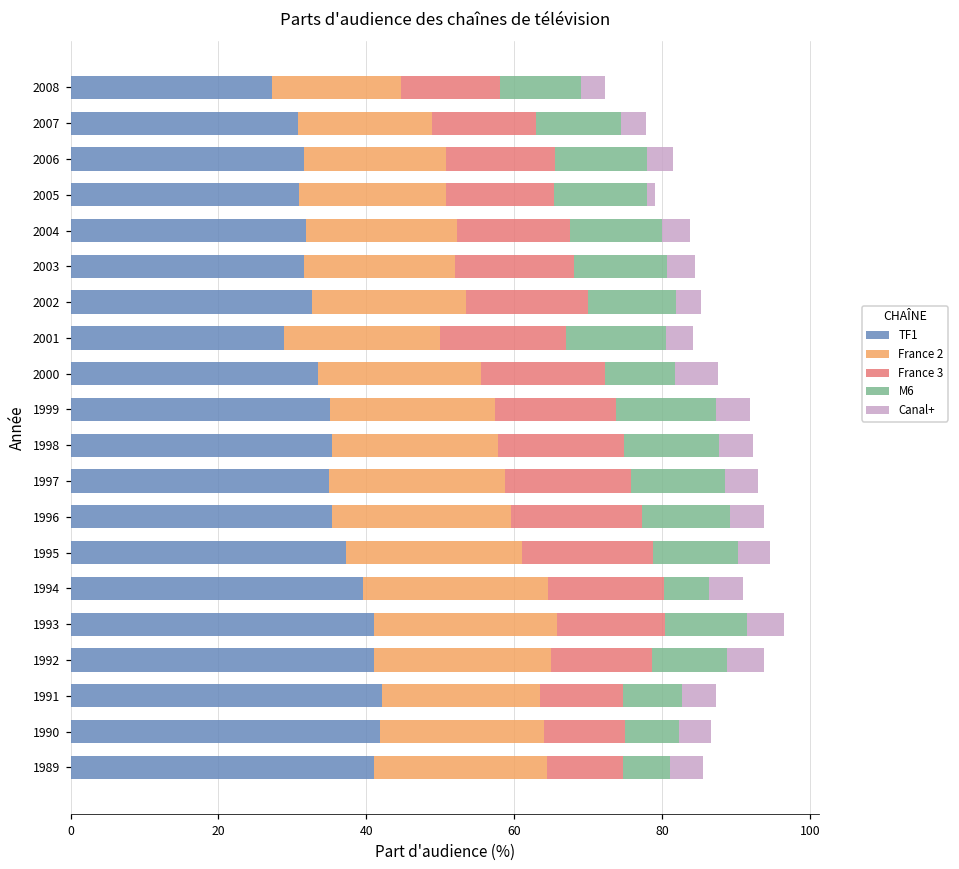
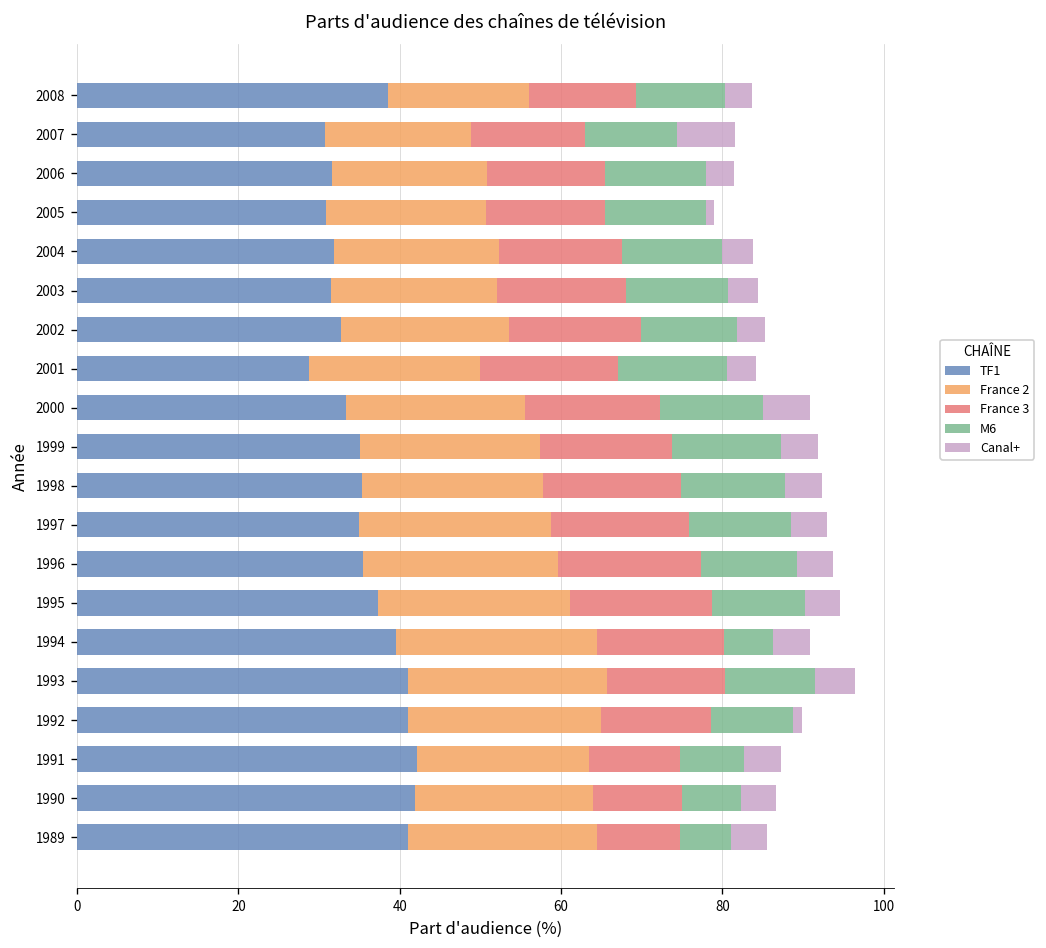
TF1, 2008: 27 -> 39
Canal+, 2007: 3 -> 7
M6, 2000: 9 -> 13
Canal+, 1992: 5 -> 1
